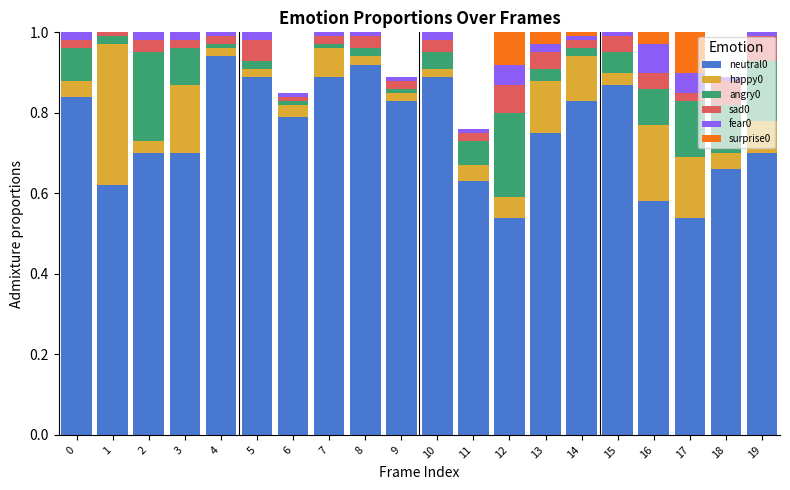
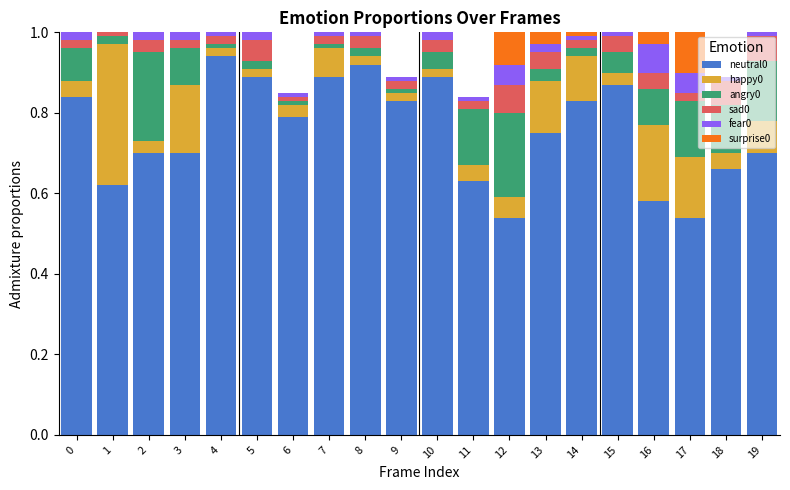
angry0, 11: 0.06 -> 0.14
